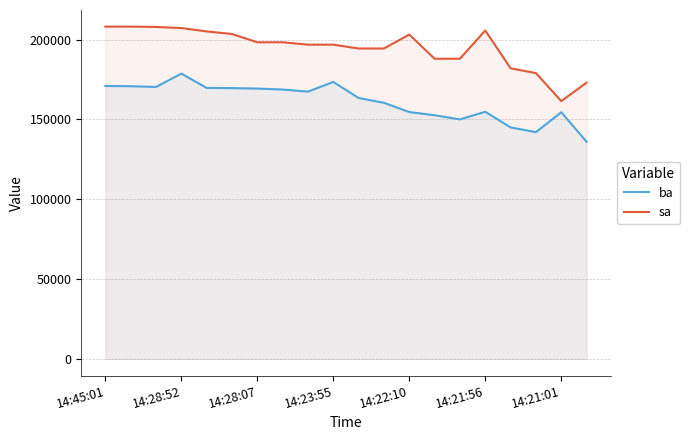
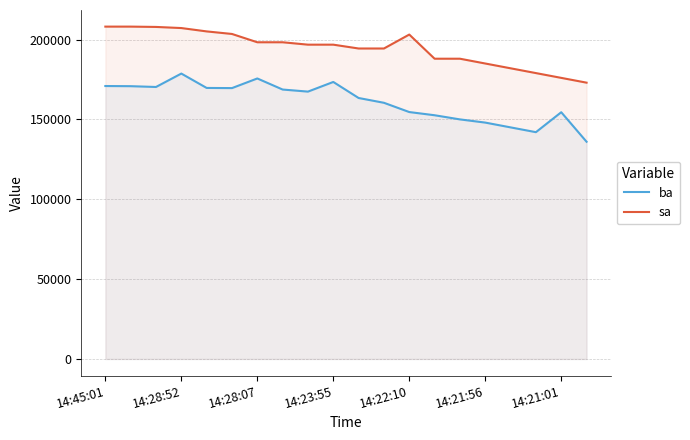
ba, 14:28:07: 169000 -> 176000
ba, 14:21:56: 155000 -> 148000
sa, 14:21:56: 206000 -> 185000
sa, 14:21:01: 161000 -> 176000
